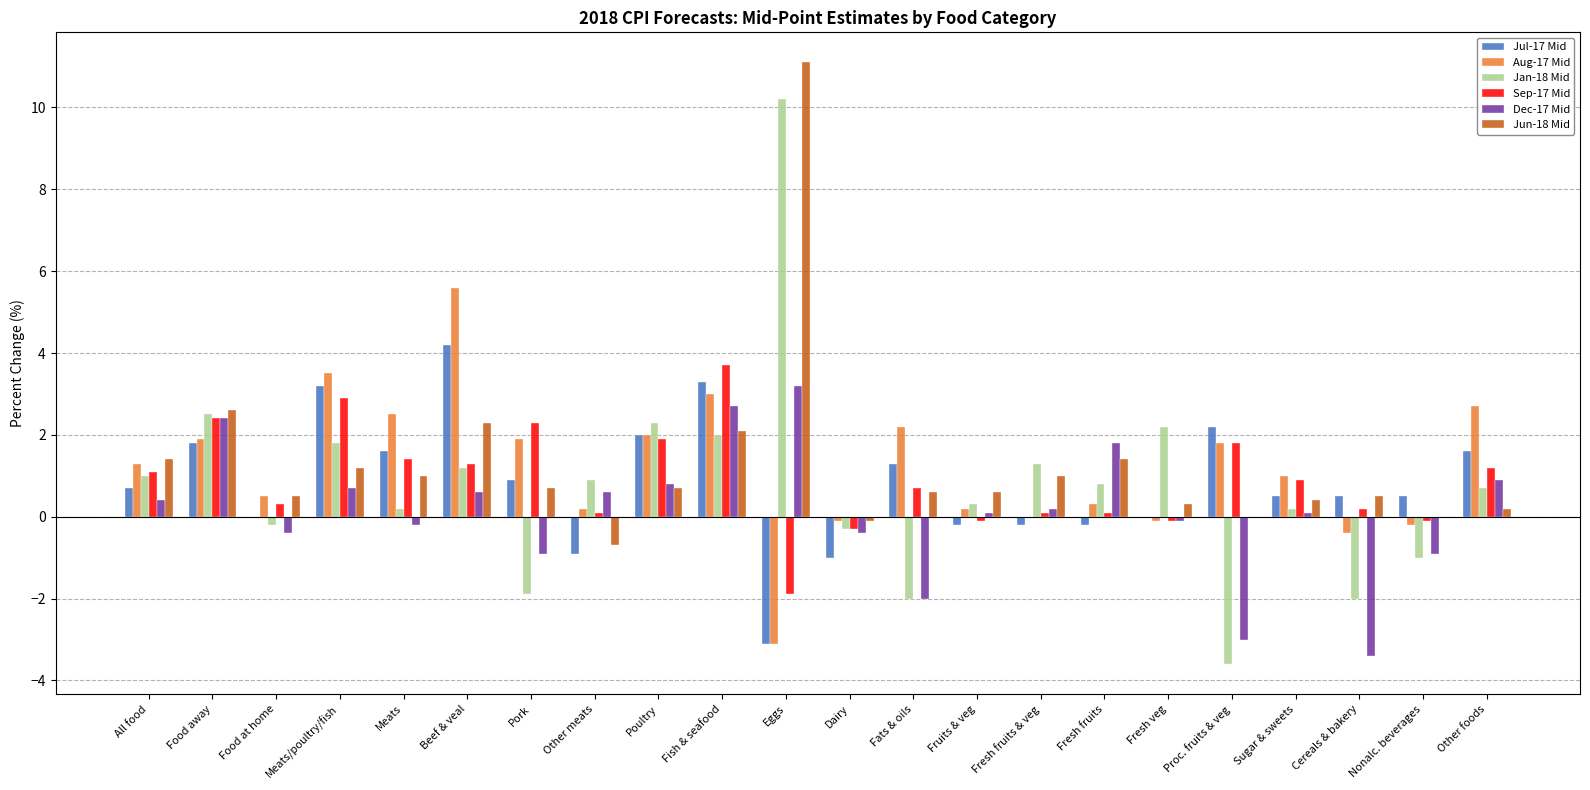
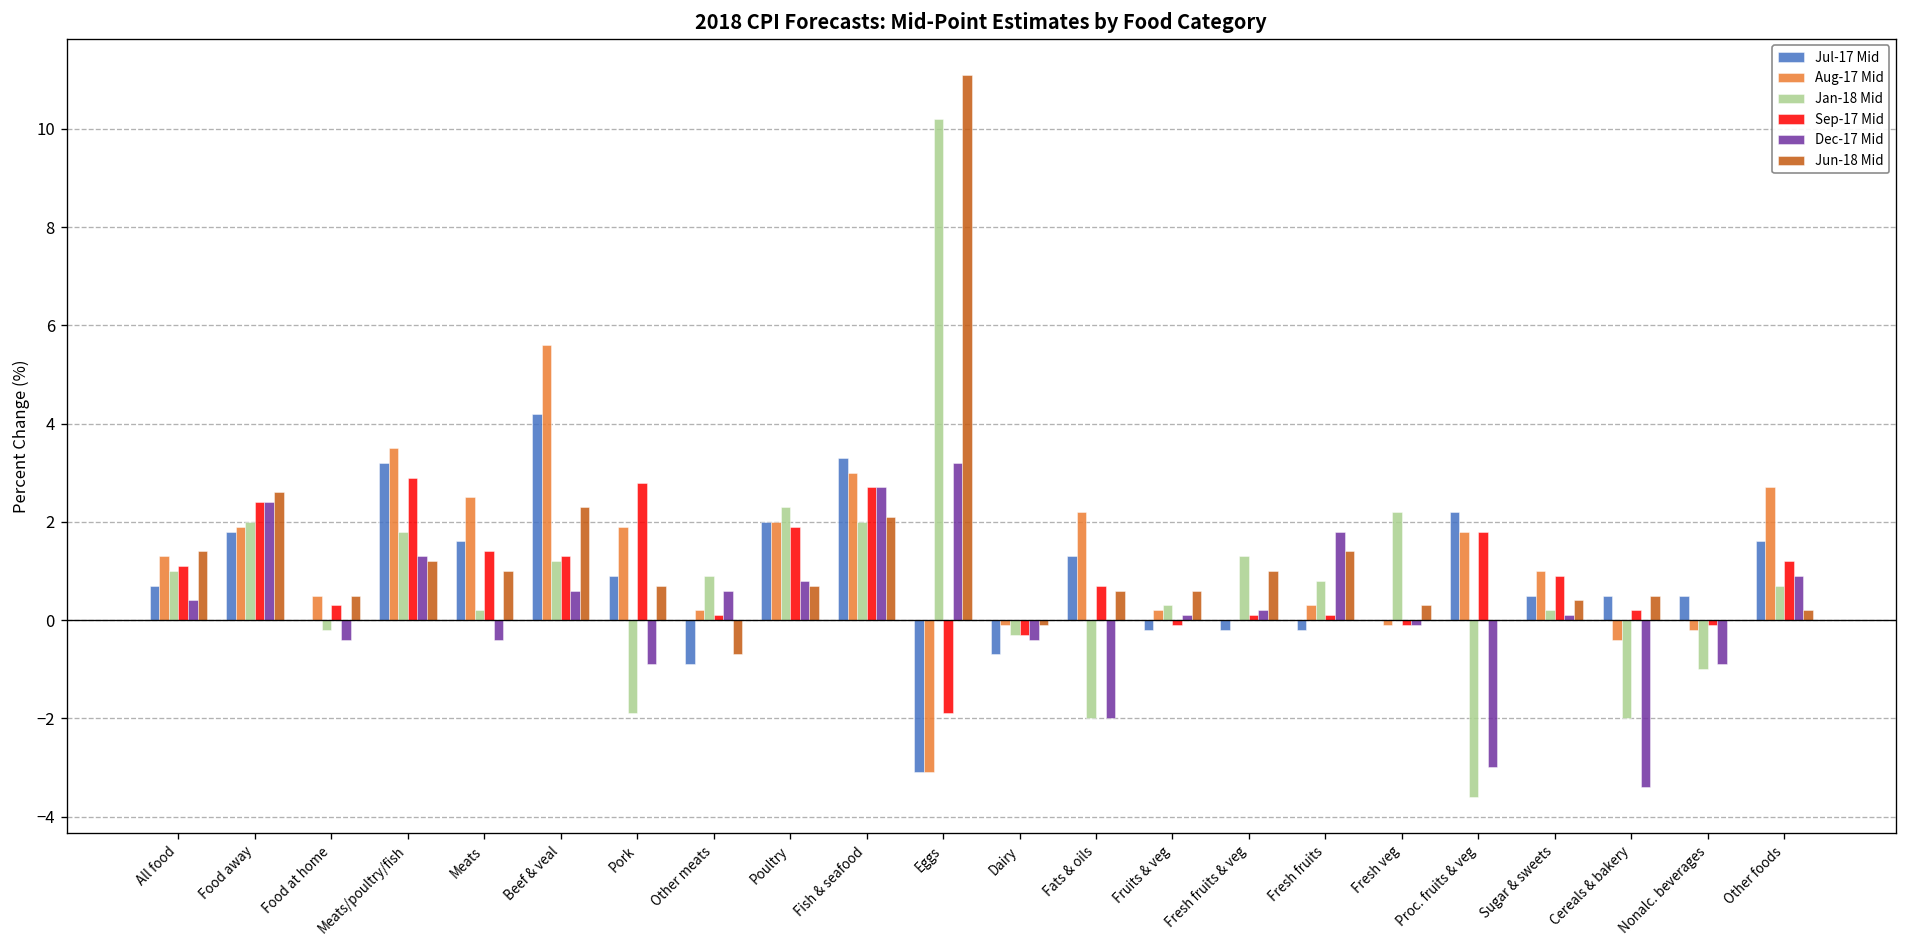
Jan-18 Mid, Food away: 2.5 -> 2.0
Dec-17 Mid, Meats/poultry/fish: 0.7 -> 1.3
Dec-17 Mid, Meats: -0.2 -> -0.4
Sep-17 Mid, Pork: 2.3 -> 2.8
Sep-17 Mid, Fish & seafood: 3.7 -> 2.7
Jul-17 Mid, Dairy: -1.0 -> -0.7
